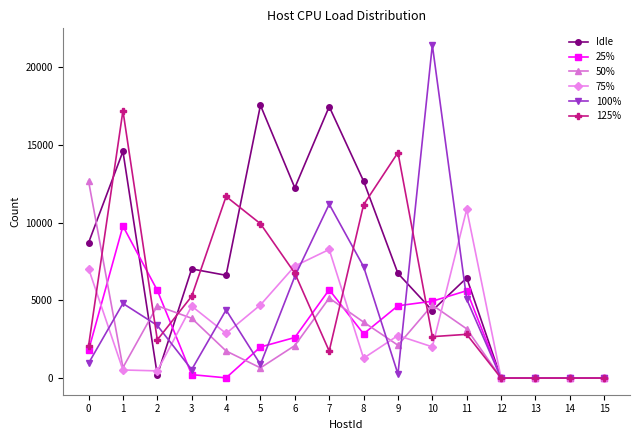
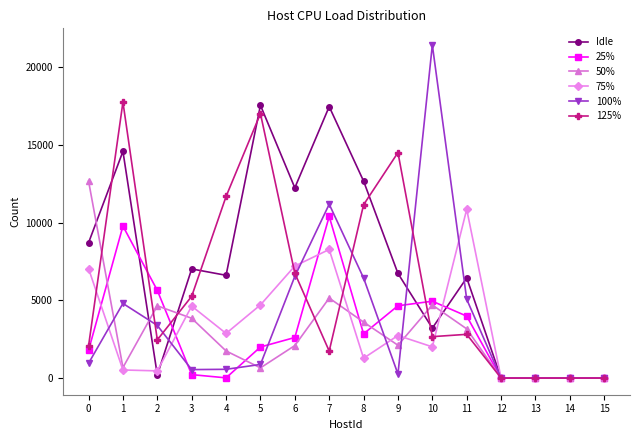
125%, 1: 17200 -> 17800
100%, 4: 4400 -> 600
125%, 5: 9900 -> 17000
25%, 7: 5700 -> 10400
100%, 8: 7200 -> 6400
Idle, 10: 4300 -> 3200
25%, 11: 5600 -> 4000
